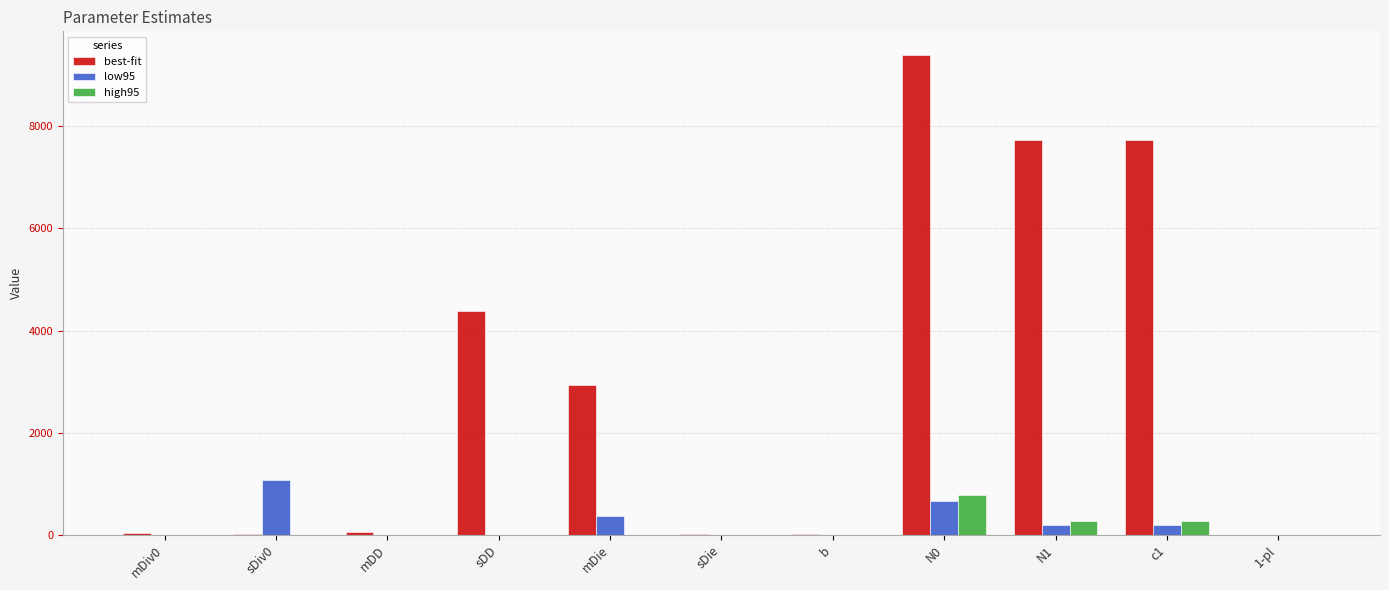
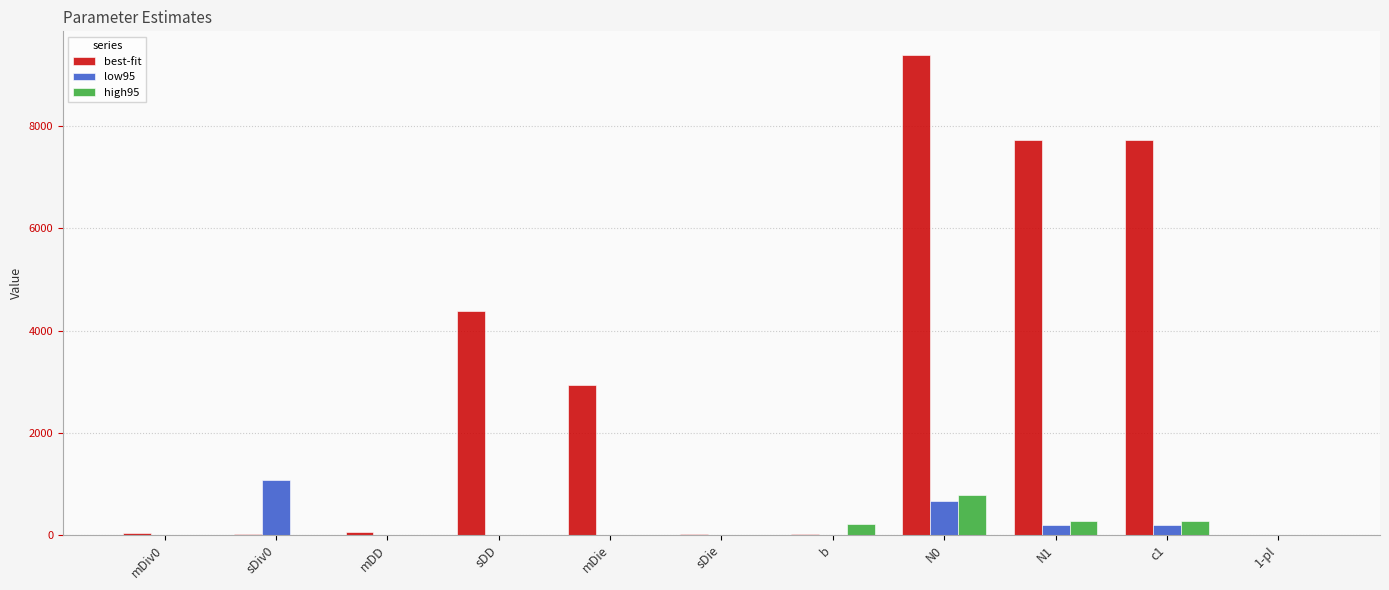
low95, mDie: 400 -> 0
high95, b: 0 -> 200
